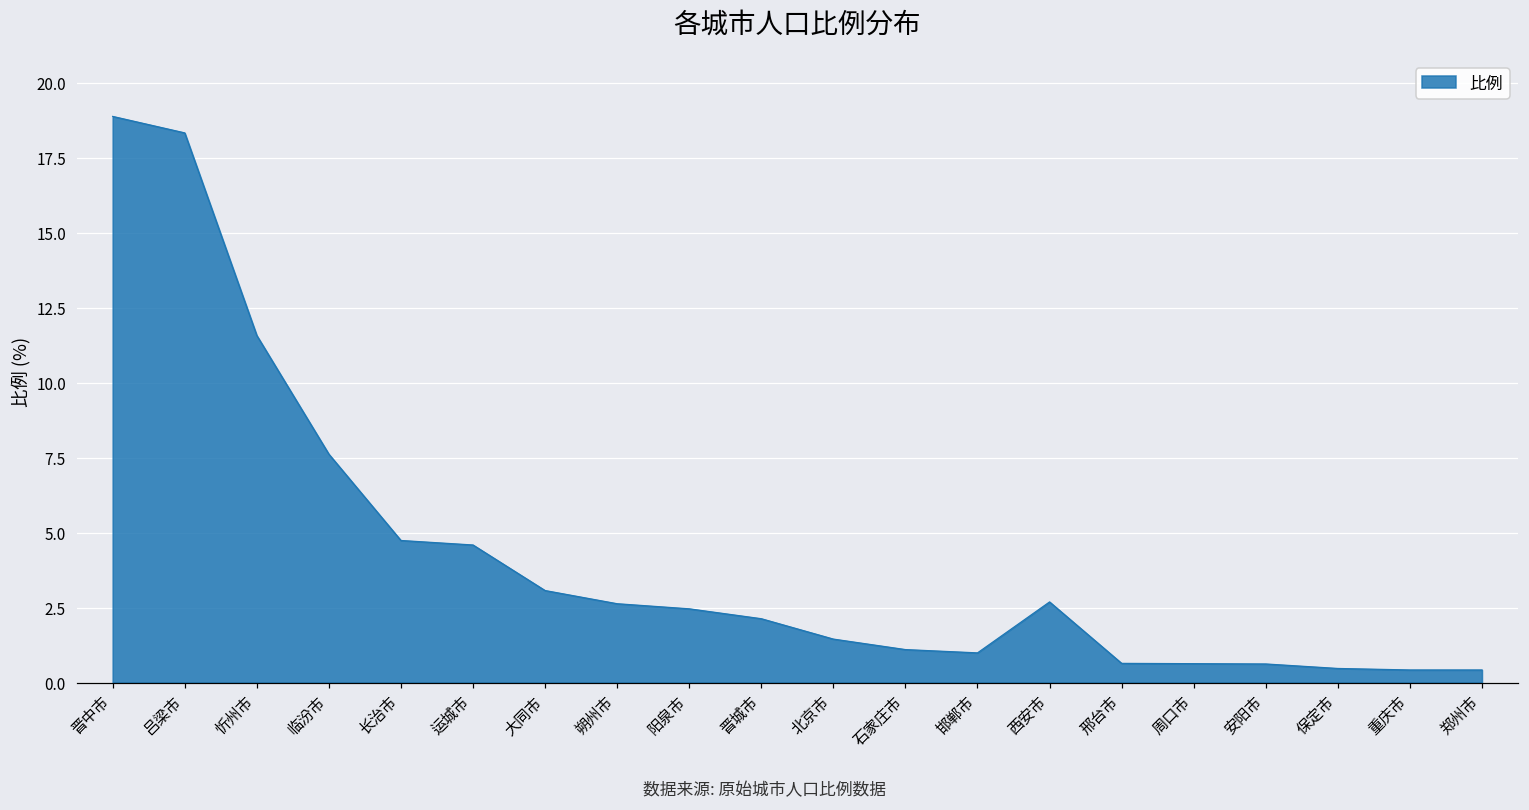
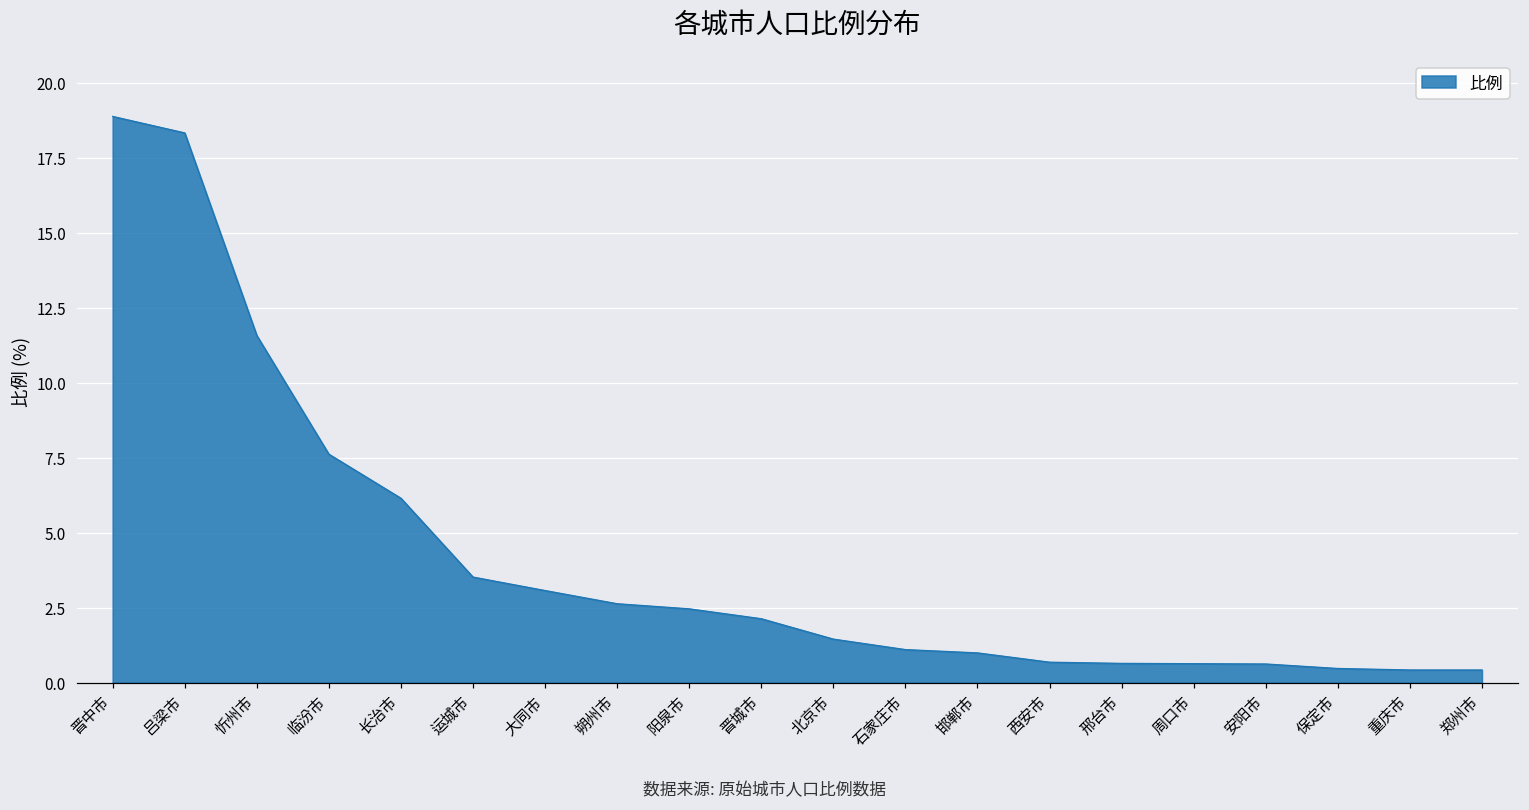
长治市: 4.7 -> 6.2
运城市: 4.6 -> 3.5
西安市: 2.7 -> 0.7
